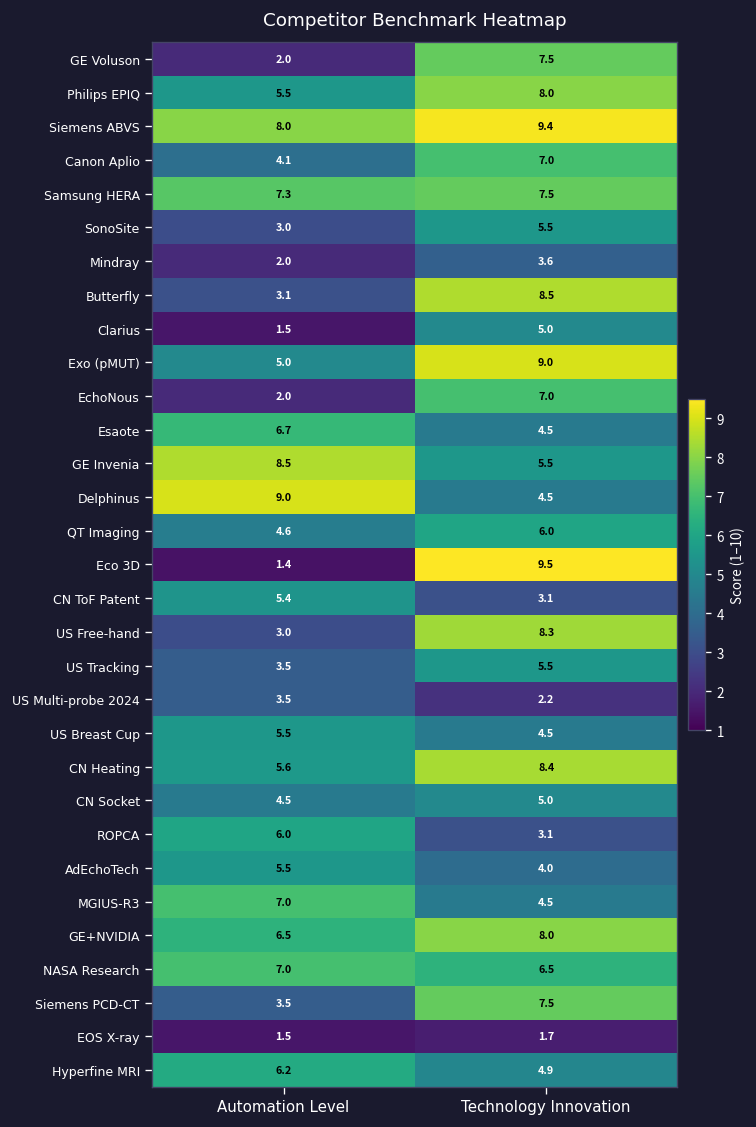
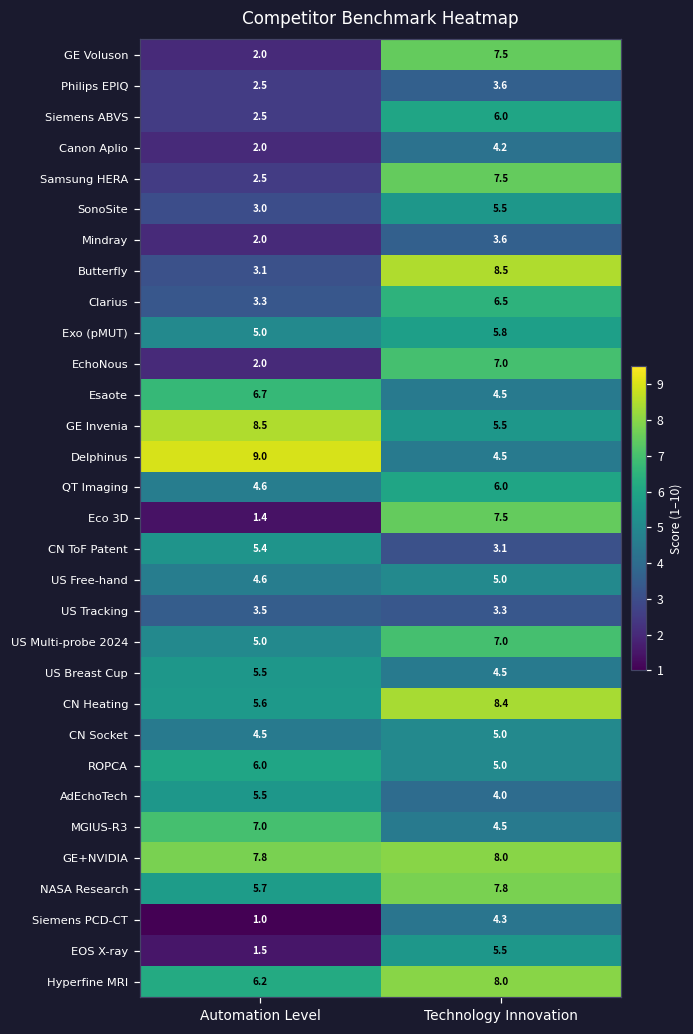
Philips EPIQ, Automation Level: 5.5 -> 2.5
Philips EPIQ, Technology Innovation: 8.0 -> 3.6
Siemens ABVS, Automation Level: 8.0 -> 2.5
Siemens ABVS, Technology Innovation: 9.4 -> 6.0
Canon Aplio, Automation Level: 4.1 -> 2.0
Canon Aplio, Technology Innovation: 7.0 -> 4.2
Samsung HERA, Automation Level: 7.3 -> 2.5
Clarius, Automation Level: 1.5 -> 3.3
Clarius, Technology Innovation: 5.0 -> 6.5
Exo (pMUT), Technology Innovation: 9.0 -> 5.8
Eco 3D, Technology Innovation: 9.5 -> 7.5
US Free-hand, Automation Level: 3.0 -> 4.6
US Free-hand, Technology Innovation: 8.3 -> 5.0
US Tracking, Technology Innovation: 5.5 -> 3.3
US Multi-probe 2024, Automation Level: 3.5 -> 5.0
US Multi-probe 2024, Technology Innovation: 2.2 -> 7.0
ROPCA, Technology Innovation: 3.1 -> 5.0
GE+NVIDIA, Automation Level: 6.5 -> 7.8
NASA Research, Automation Level: 7.0 -> 5.7
NASA Research, Technology Innovation: 6.5 -> 7.8
Siemens PCD-CT, Automation Level: 3.5 -> 1.0
Siemens PCD-CT, Technology Innovation: 7.5 -> 4.3
EOS X-ray, Technology Innovation: 1.7 -> 5.5
Hyperfine MRI, Technology Innovation: 4.9 -> 8.0
